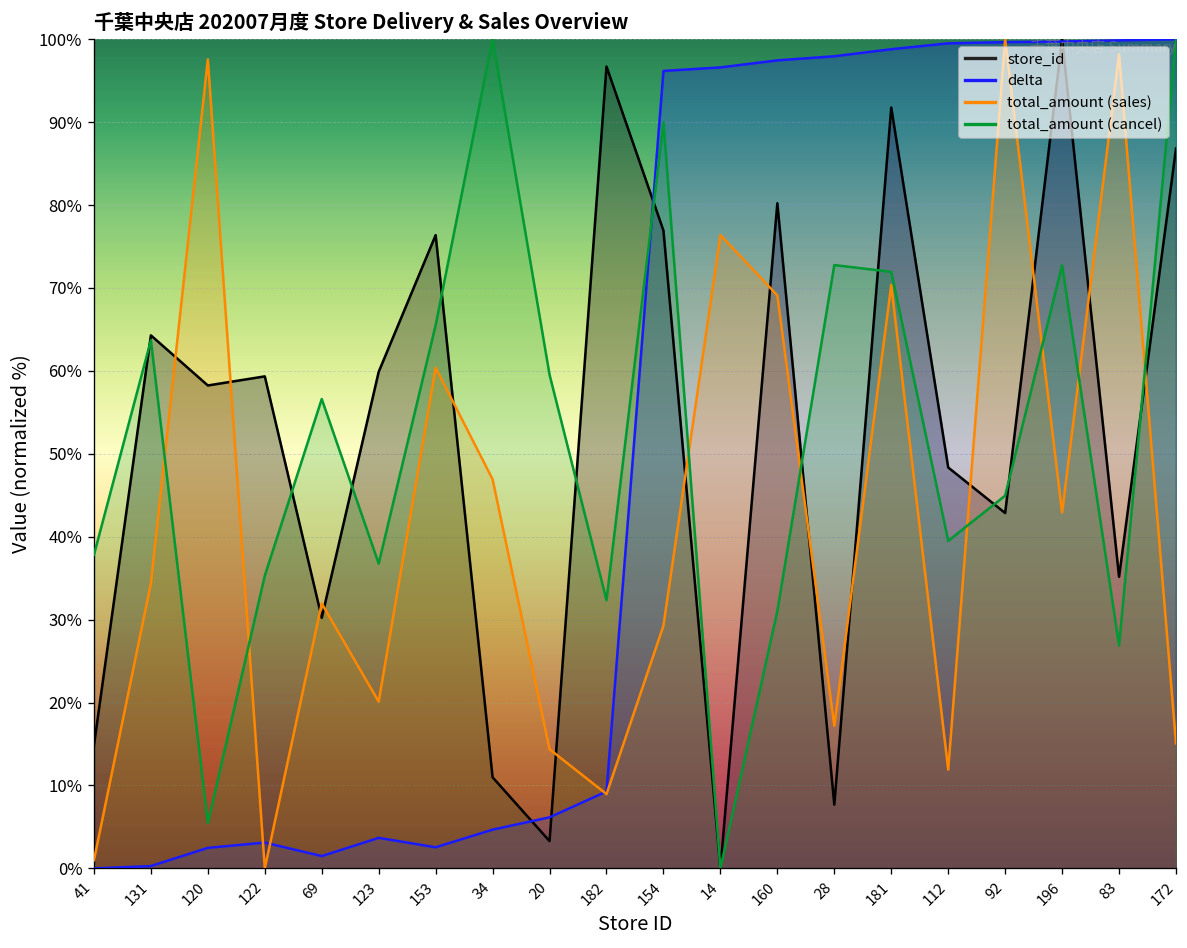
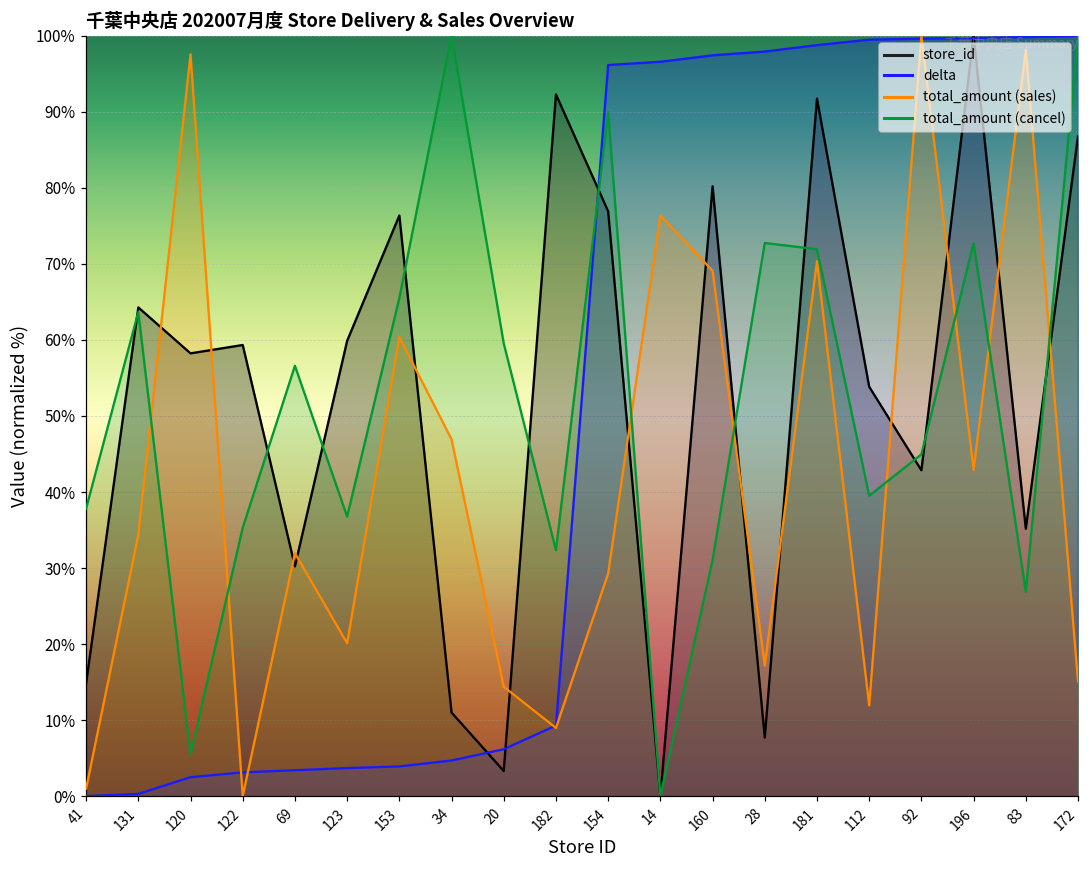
delta, 69: 1% -> 3%
delta, 153: 3% -> 4%
store_id, 182: 97% -> 92%
store_id, 112: 48% -> 54%
